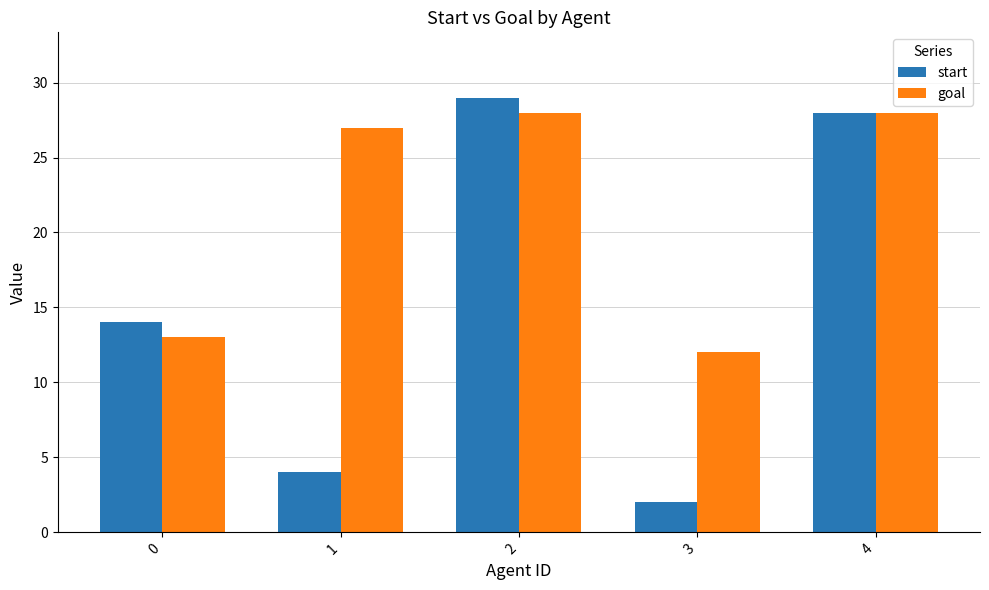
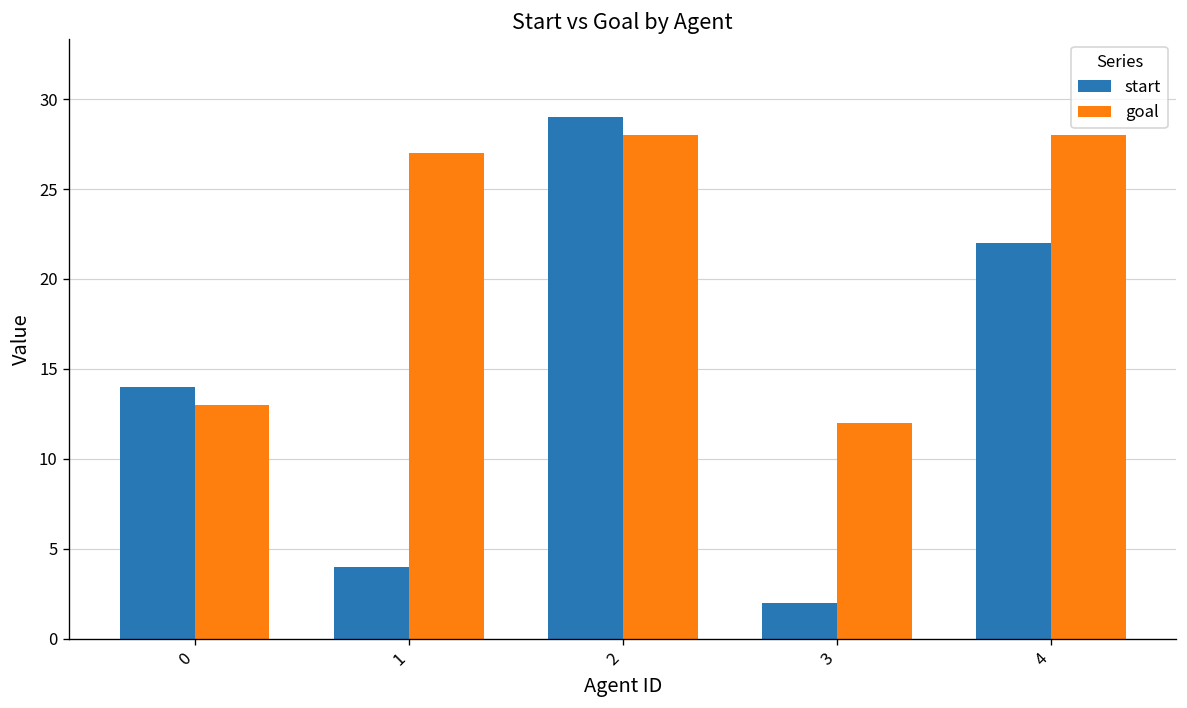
start, 4: 28 -> 22
